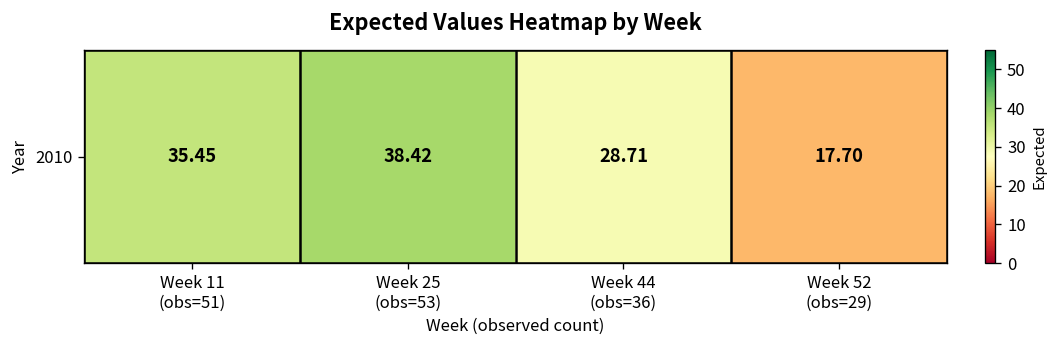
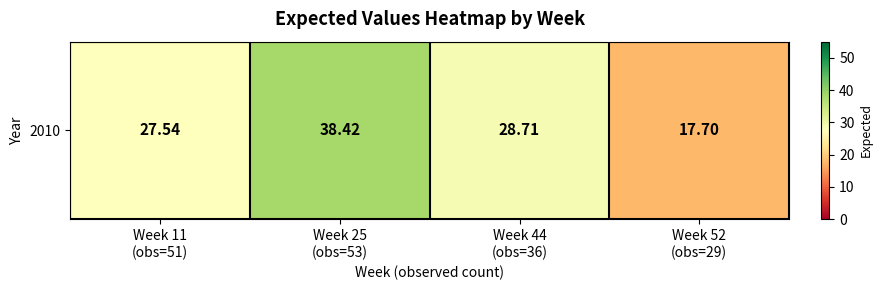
2010, Week 11 (obs=51): 35.45 -> 27.54
